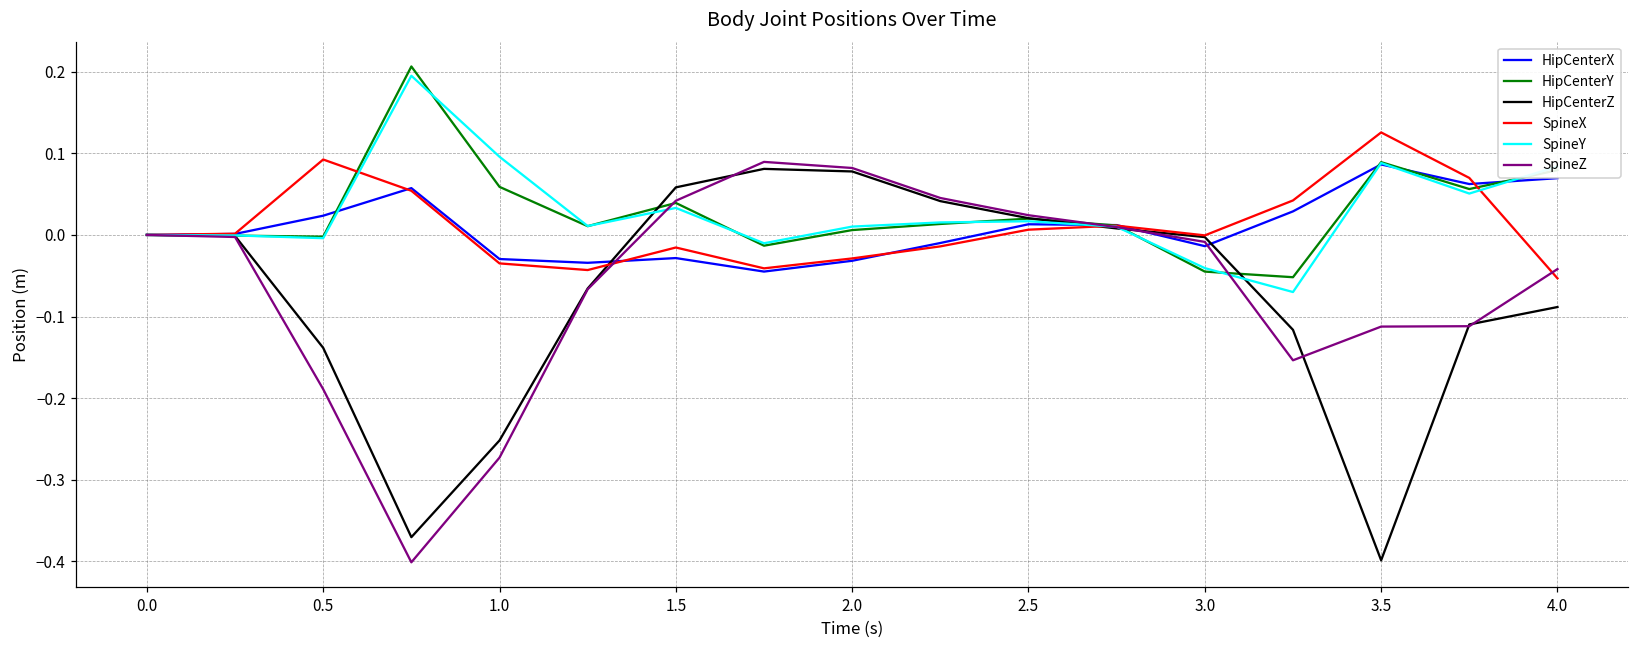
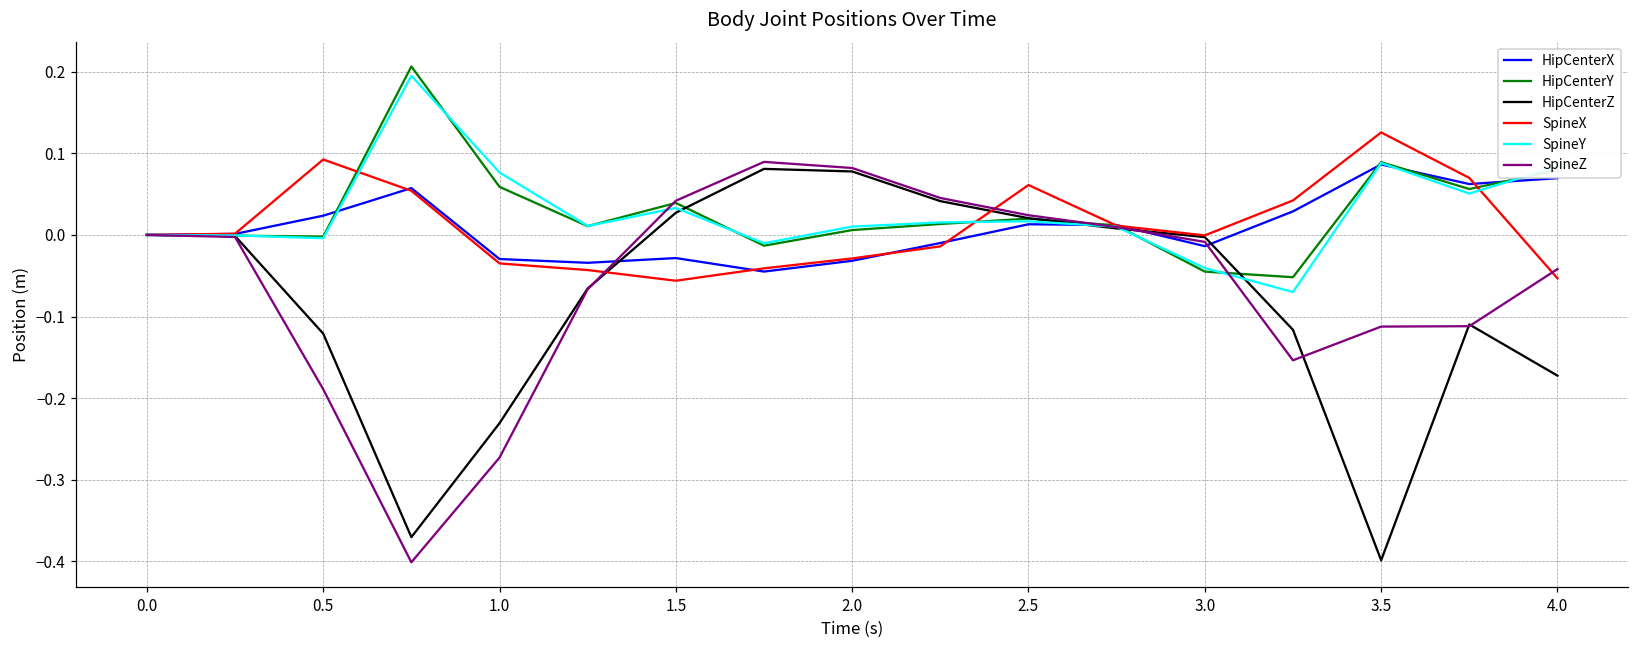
HipCenterZ, 0.5: -0.14 -> -0.12
HipCenterZ, 1.0: -0.25 -> -0.23
SpineY, 1.0: 0.10 -> 0.08
HipCenterZ, 1.5: 0.06 -> 0.03
SpineX, 1.5: -0.02 -> -0.06
SpineX, 2.5: 0.01 -> 0.06
HipCenterZ, 4.0: -0.09 -> -0.17
